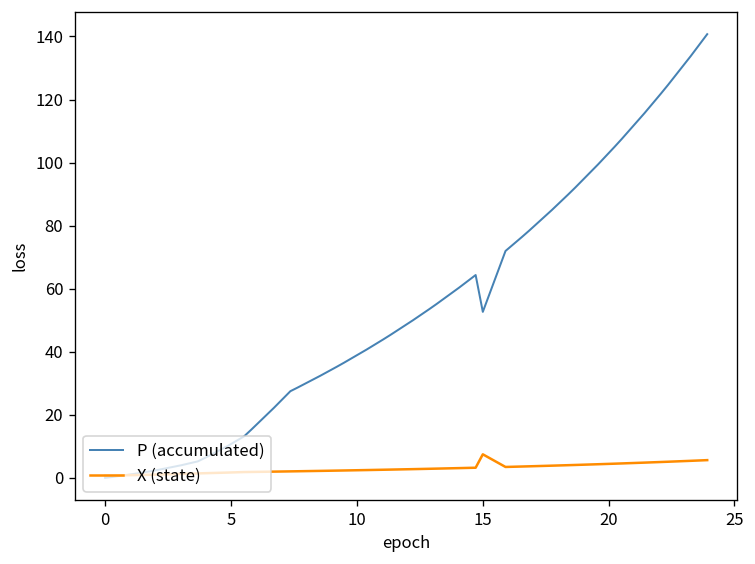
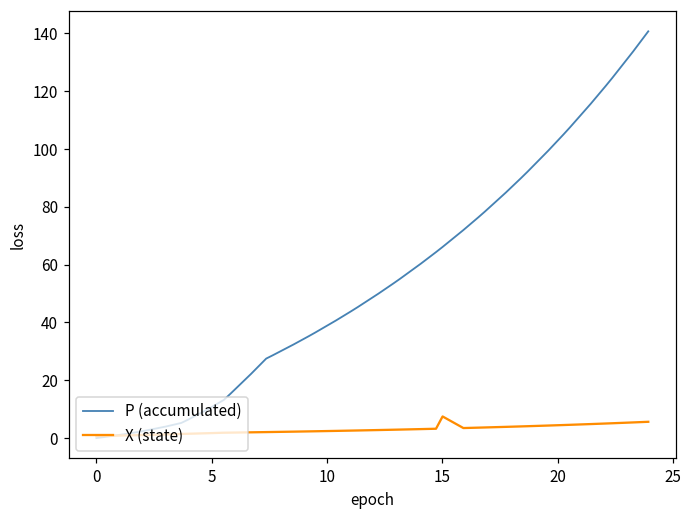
P (accumulated), 15: 53 -> 66
